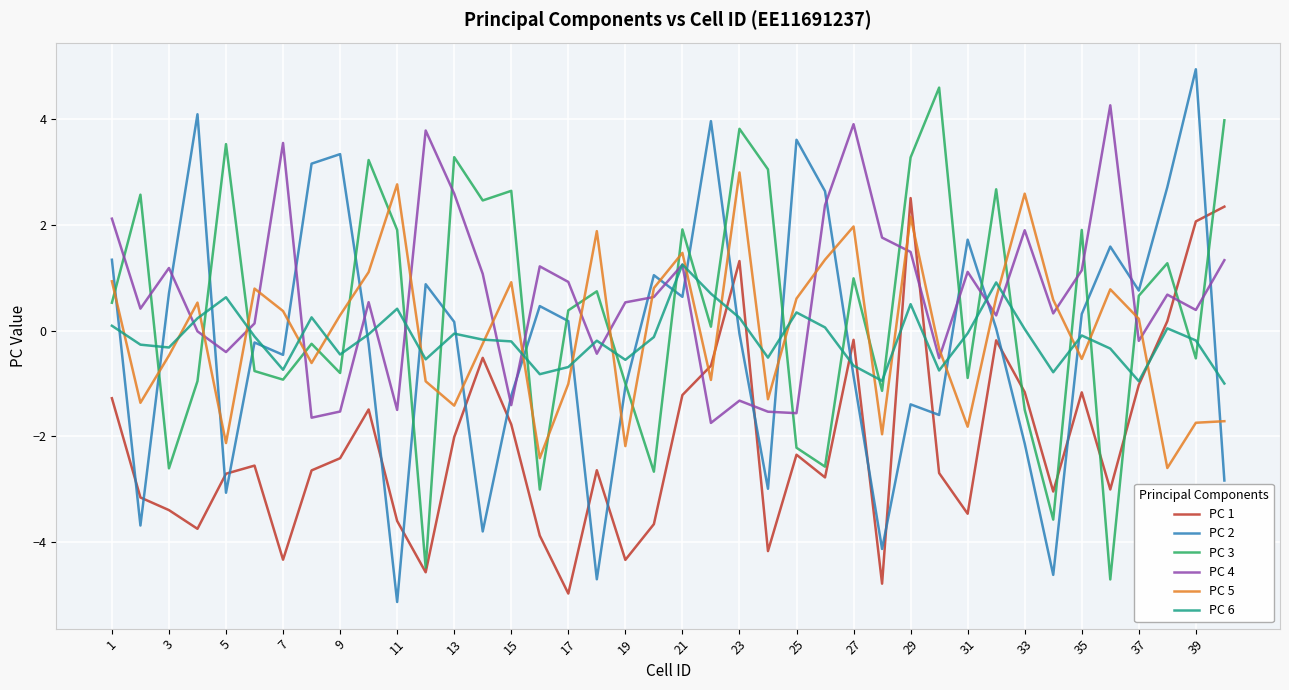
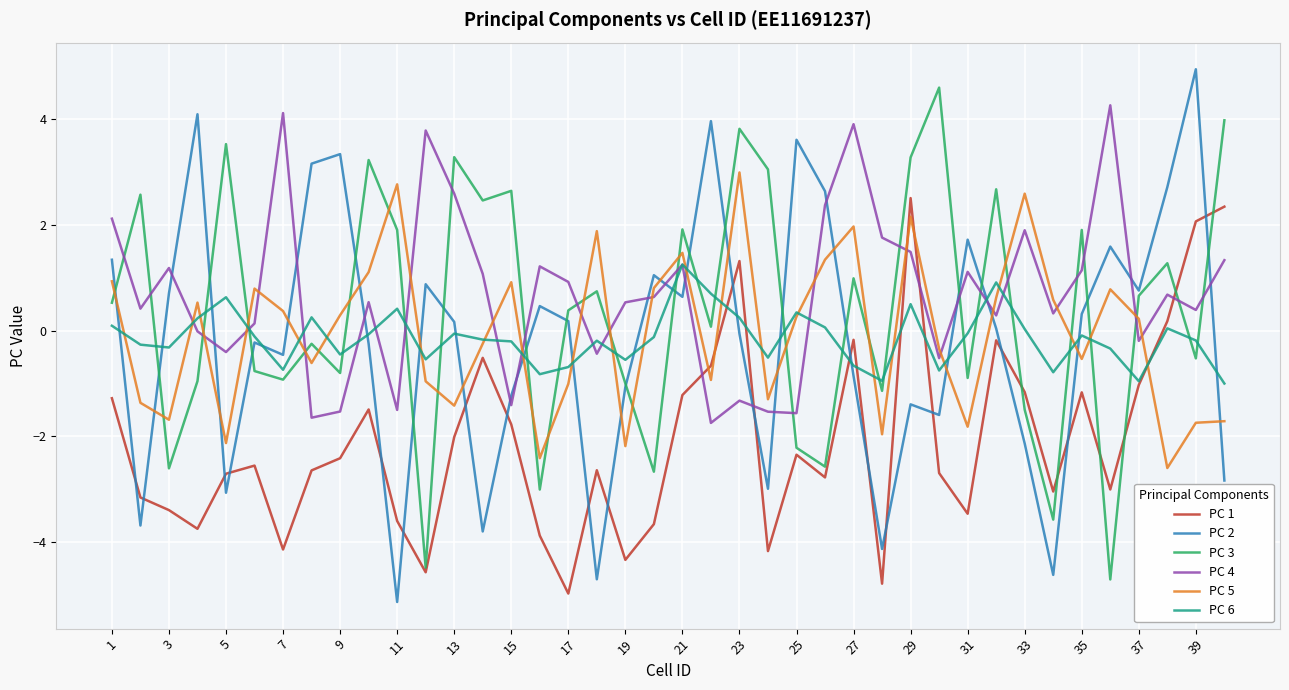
PC 5, 3: -0.5 -> -1.7
PC 1, 7: -4.3 -> -4.1
PC 4, 7: 3.5 -> 4.1
PC 5, 25: 0.6 -> 0.3
